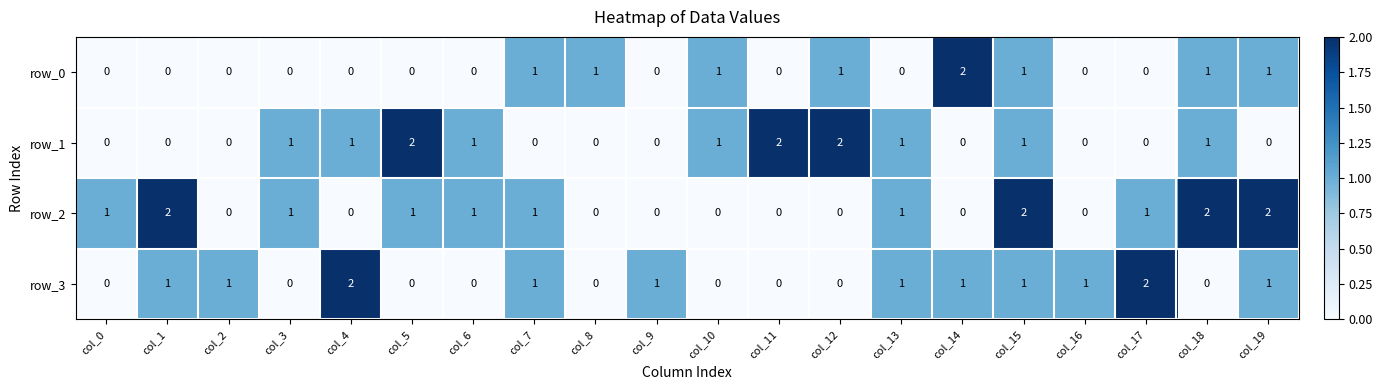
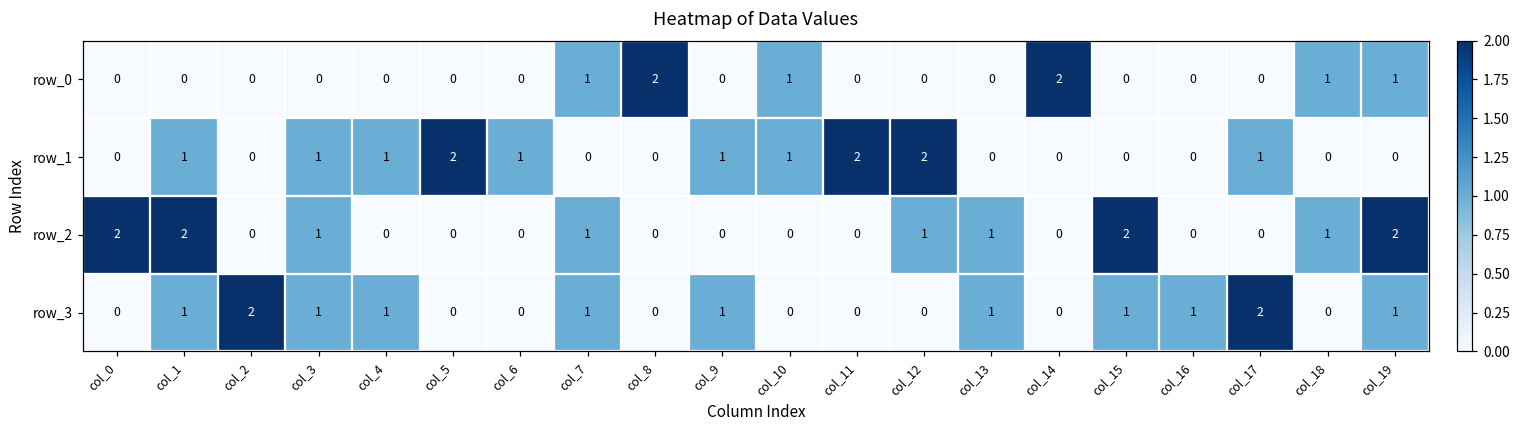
row_0, col_8: 1 -> 2
row_0, col_12: 1 -> 0
row_0, col_15: 1 -> 0
row_1, col_1: 0 -> 1
row_1, col_9: 0 -> 1
row_1, col_13: 1 -> 0
row_1, col_15: 1 -> 0
row_1, col_17: 0 -> 1
row_1, col_18: 1 -> 0
row_2, col_0: 1 -> 2
row_2, col_5: 1 -> 0
row_2, col_6: 1 -> 0
row_2, col_12: 0 -> 1
row_2, col_17: 1 -> 0
row_2, col_18: 2 -> 1
row_3, col_2: 1 -> 2
row_3, col_3: 0 -> 1
row_3, col_4: 2 -> 1
row_3, col_14: 1 -> 0
